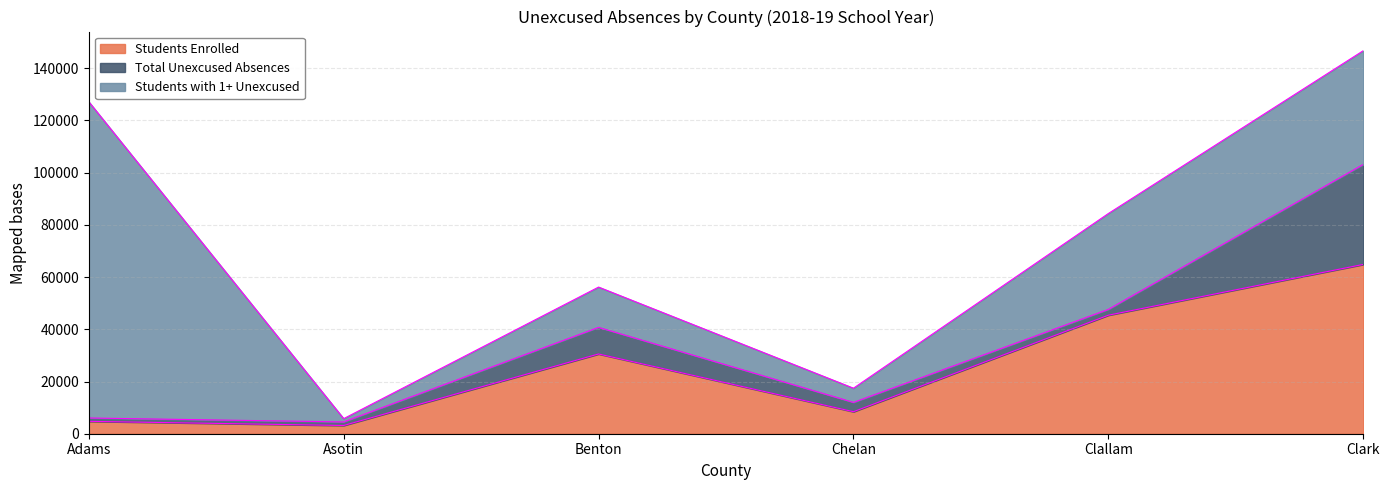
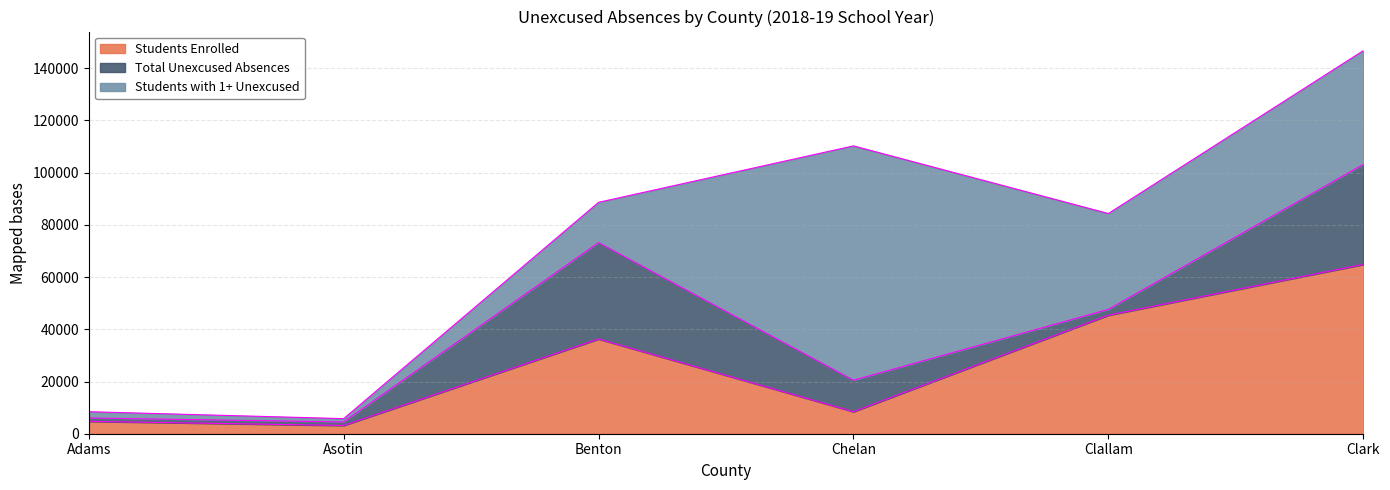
Students with 1+ Unexcused, Adams: 121000 -> 2000
Students Enrolled, Benton: 31000 -> 36000
Total Unexcused Absences, Benton: 10000 -> 37000
Total Unexcused Absences, Chelan: 4000 -> 12000
Students with 1+ Unexcused, Chelan: 5000 -> 90000
